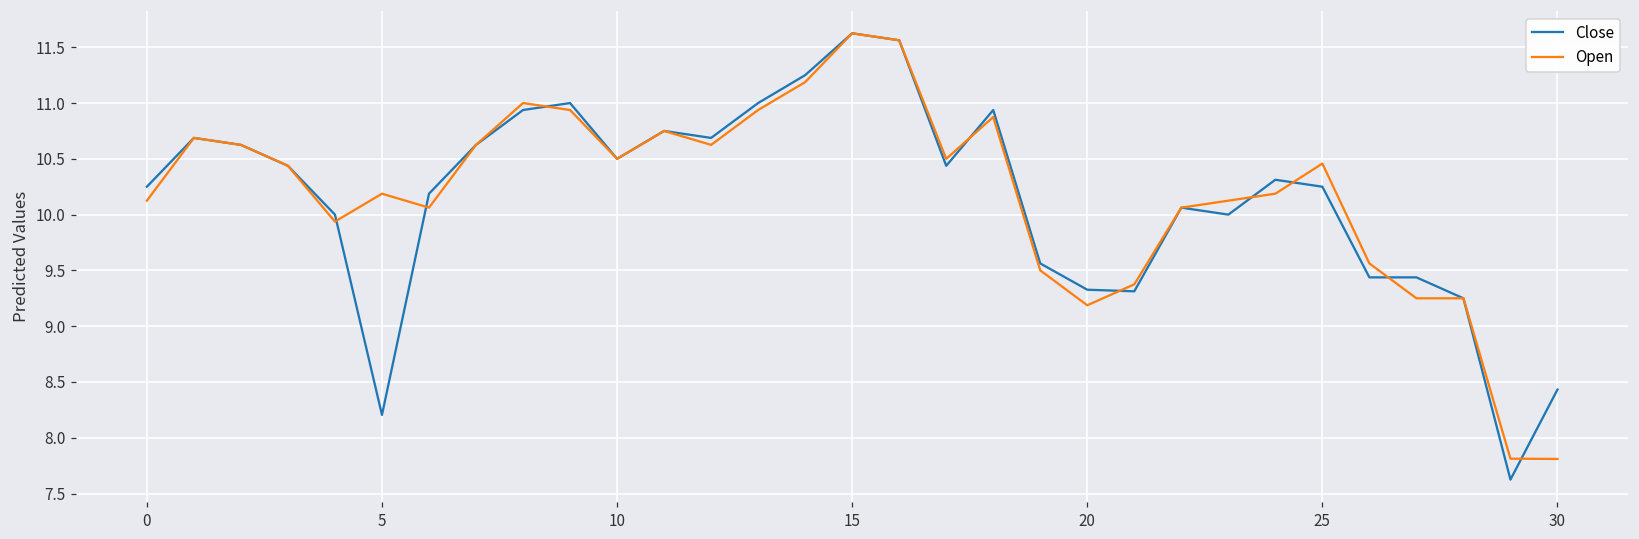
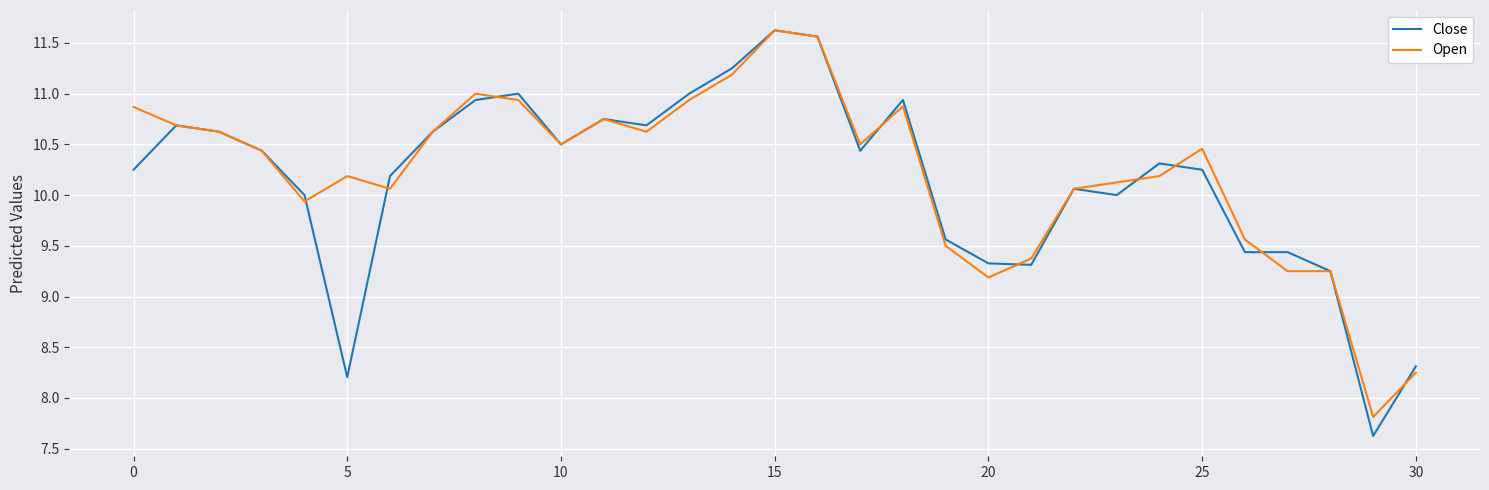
Open, 0: 10.13 -> 10.87
Close, 30: 8.43 -> 8.31
Open, 30: 7.81 -> 8.25
